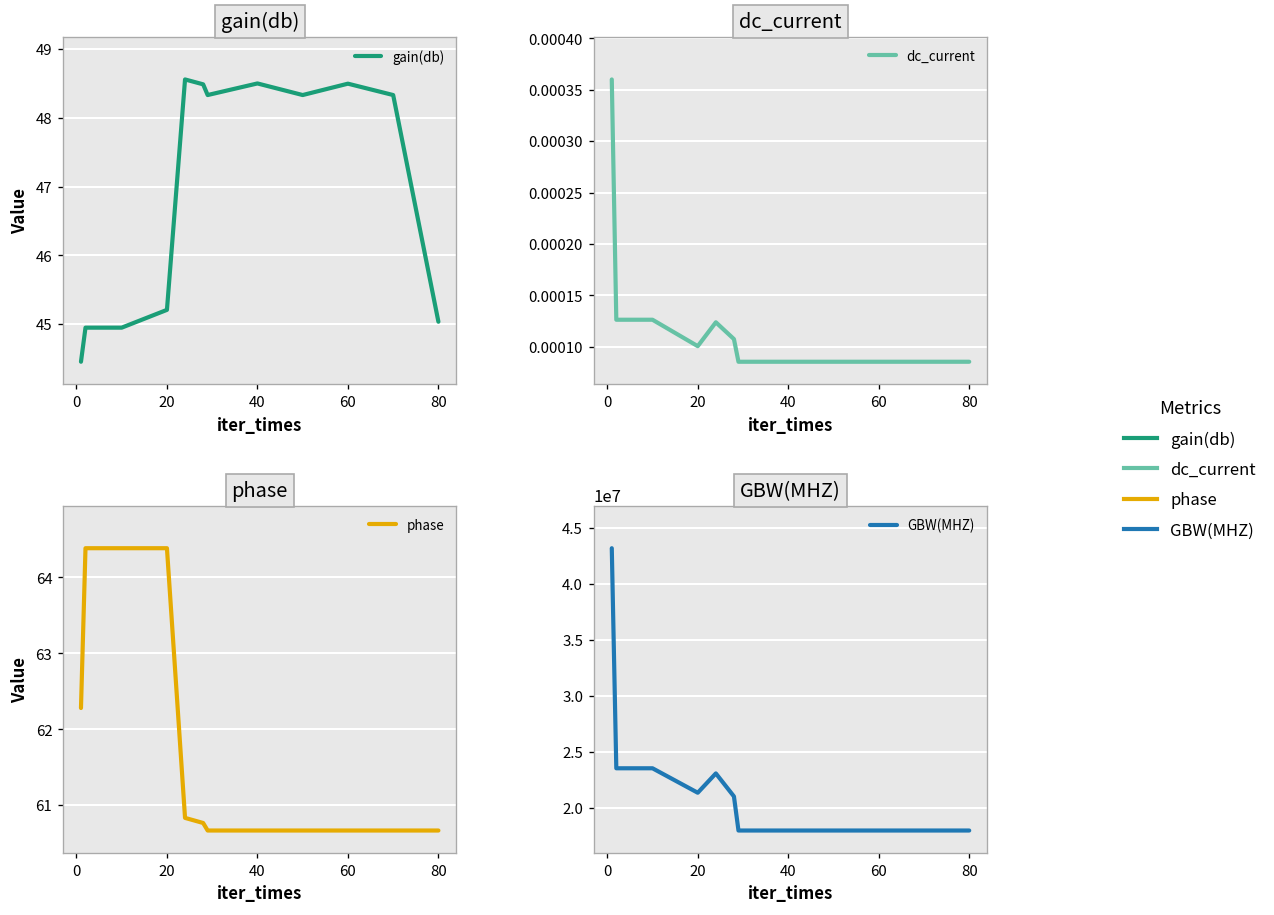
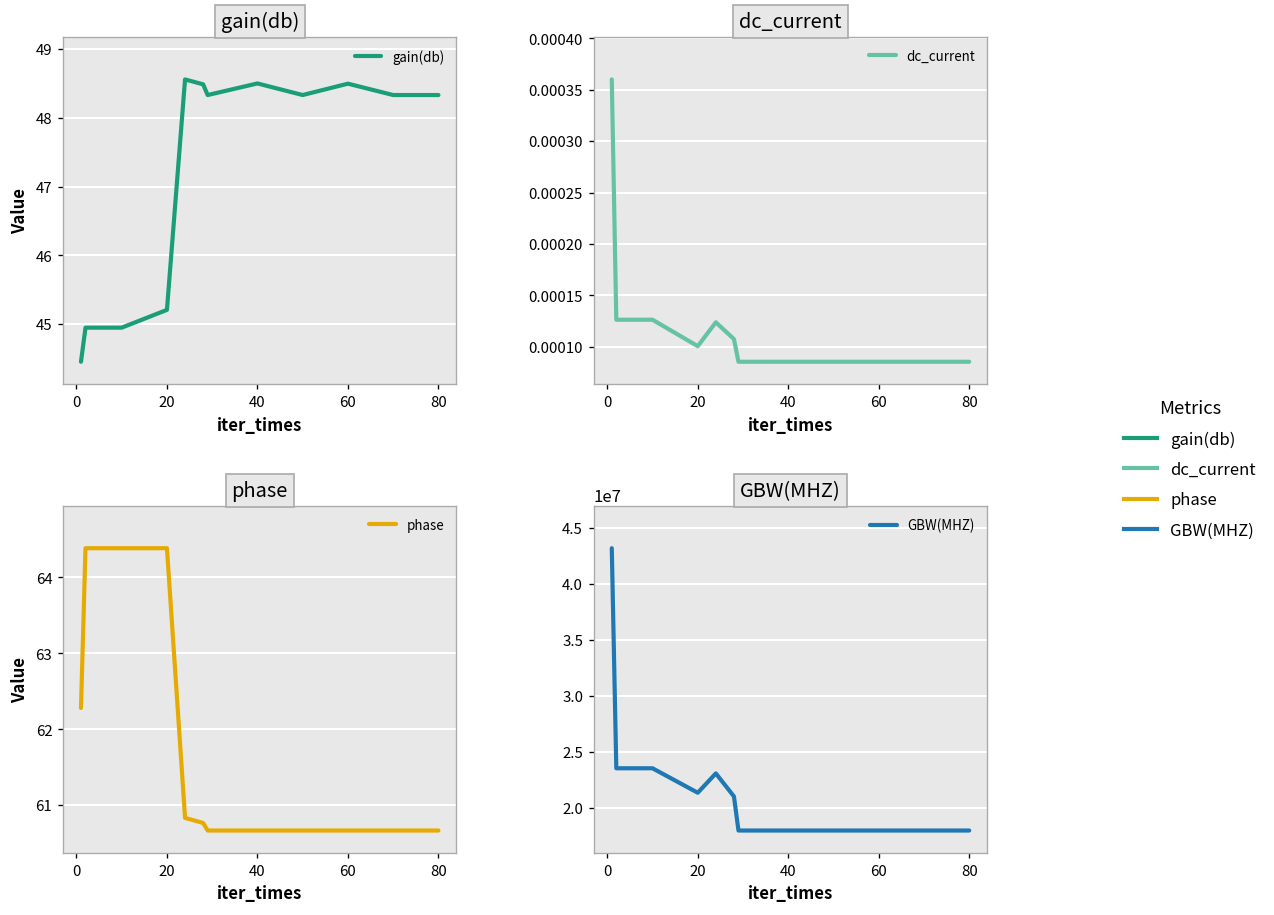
gain(db), 80: 45.0 -> 48.3
